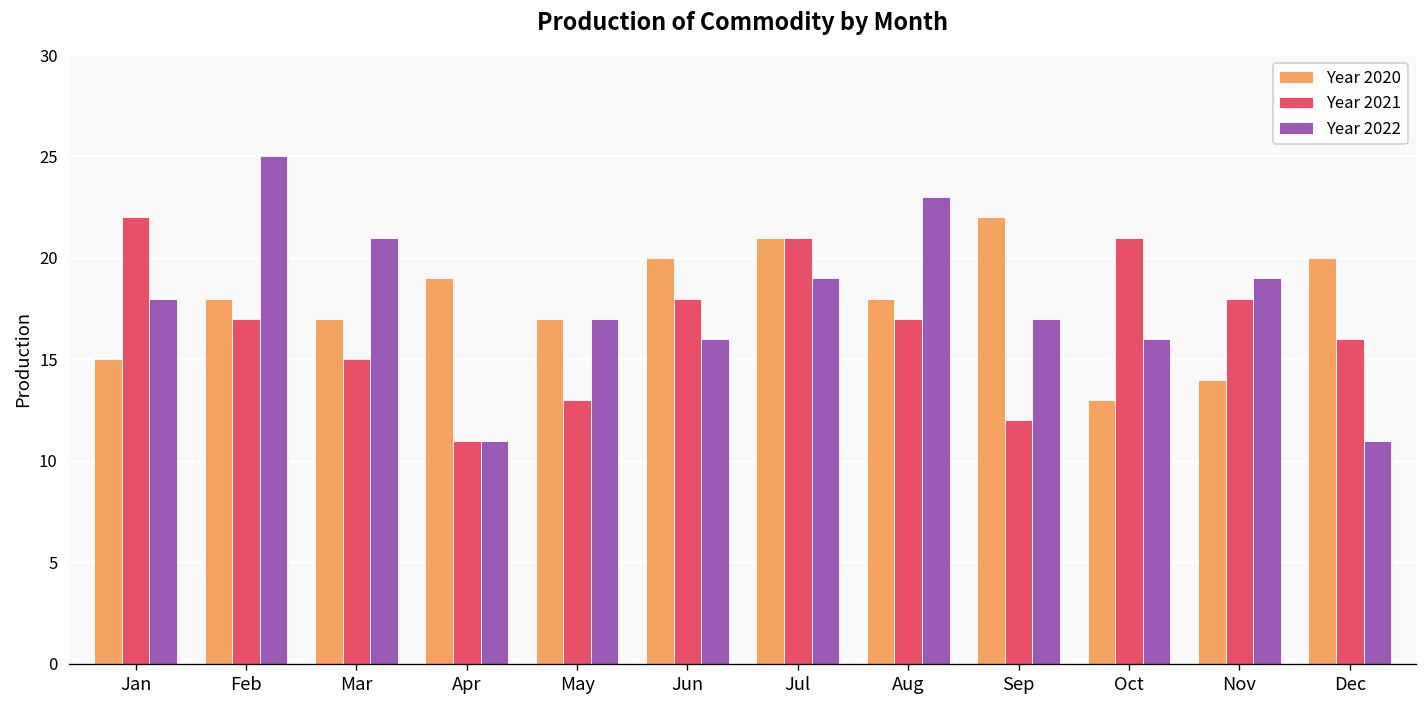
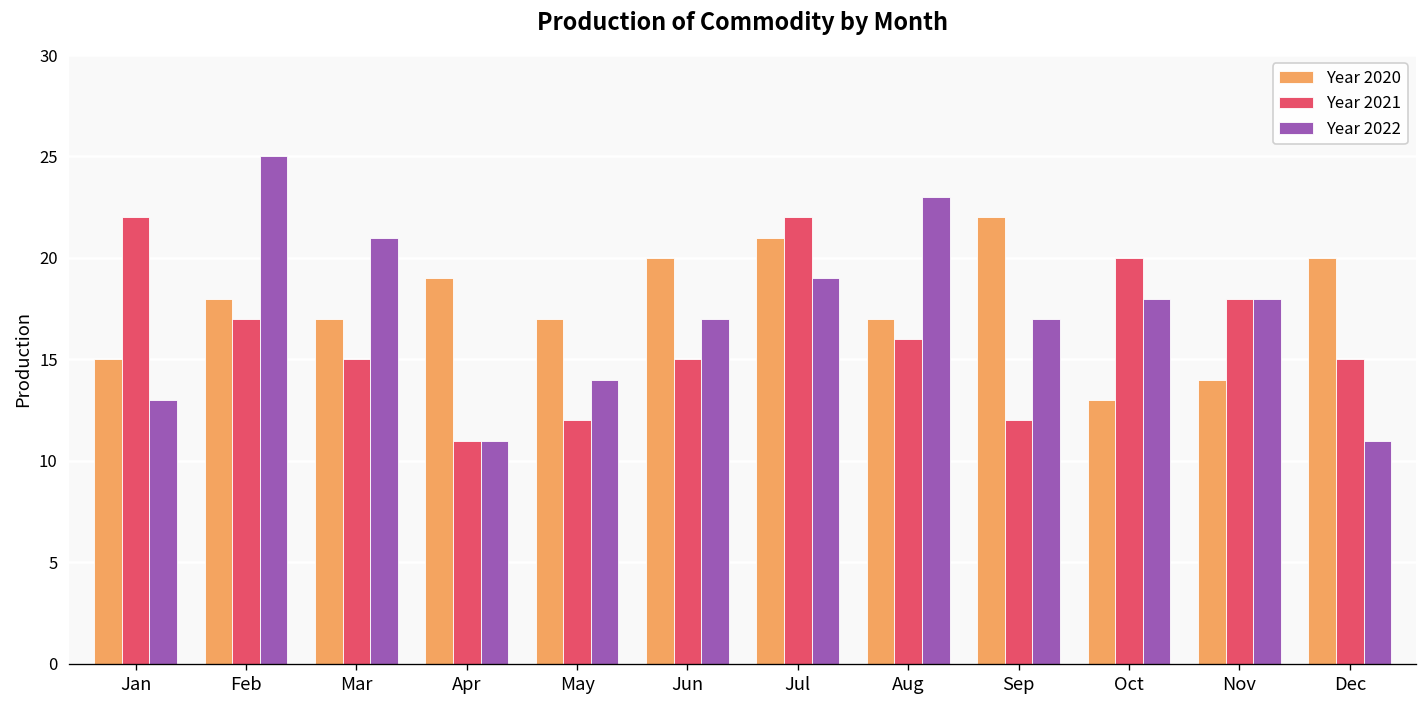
Year 2022, Jan: 18 -> 13
Year 2021, May: 13 -> 12
Year 2022, May: 17 -> 14
Year 2021, Jun: 18 -> 15
Year 2022, Jun: 16 -> 17
Year 2021, Jul: 21 -> 22
Year 2020, Aug: 18 -> 17
Year 2021, Aug: 17 -> 16
Year 2021, Oct: 21 -> 20
Year 2022, Oct: 16 -> 18
Year 2022, Nov: 19 -> 18
Year 2021, Dec: 16 -> 15
